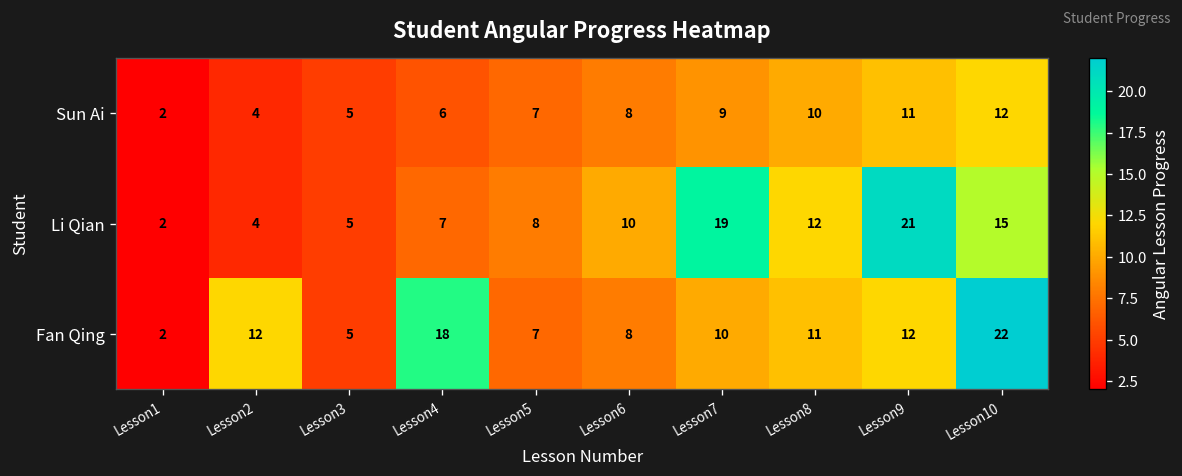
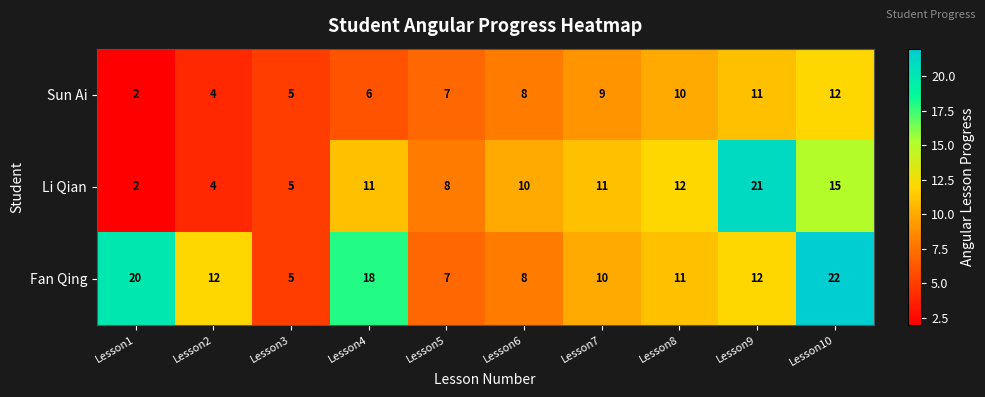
Li Qian, Lesson4: 7 -> 11
Li Qian, Lesson7: 19 -> 11
Fan Qing, Lesson1: 2 -> 20
